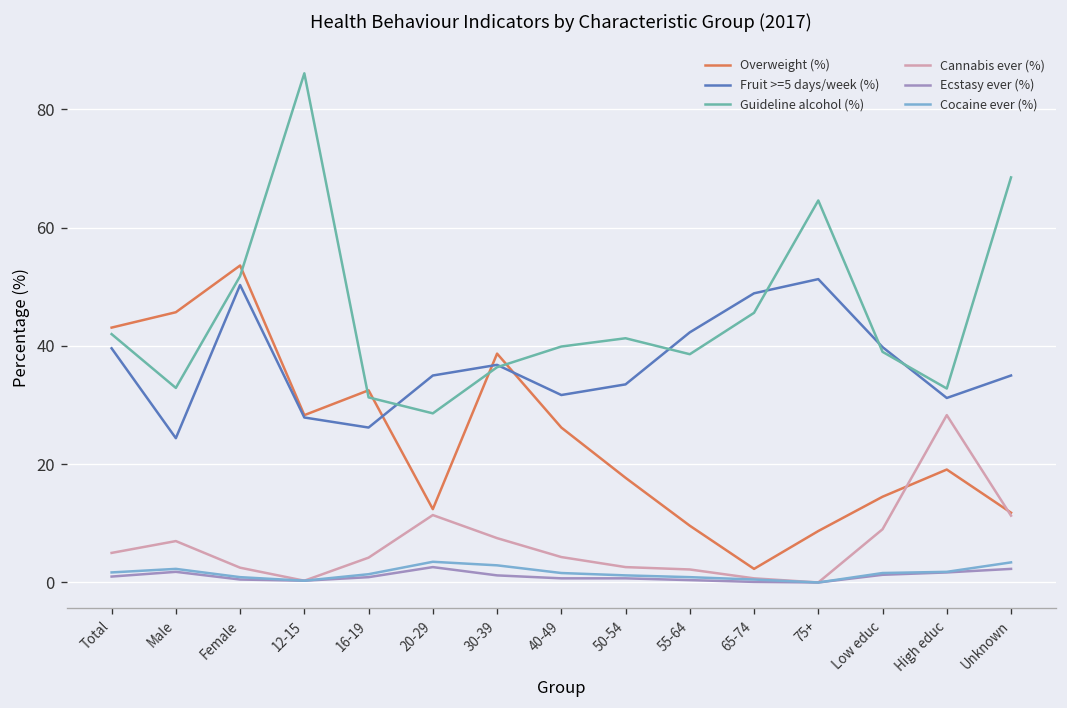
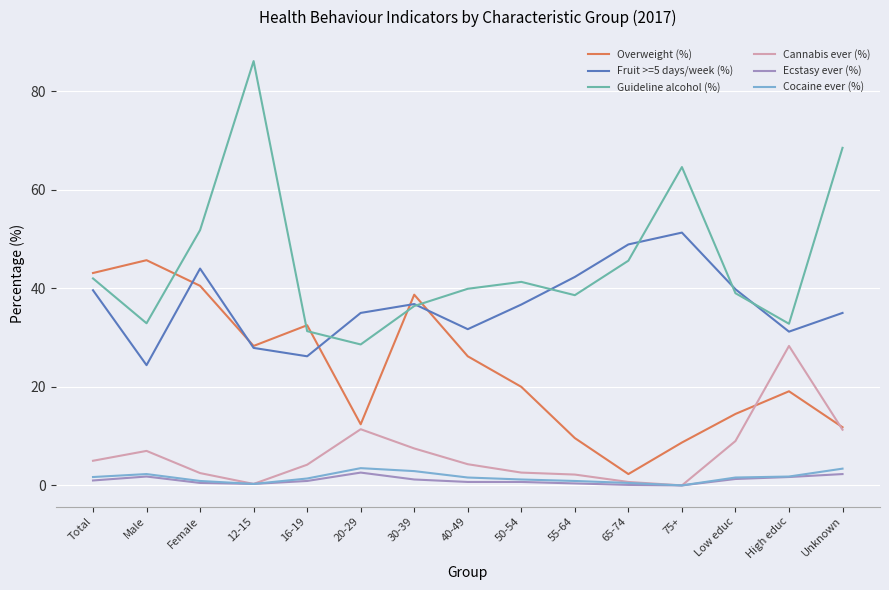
Overweight (%), Female: 54 -> 41
Fruit >=5 days/week (%), Female: 50 -> 44
Overweight (%), 50-54: 18 -> 20
Fruit >=5 days/week (%), 50-54: 34 -> 37
